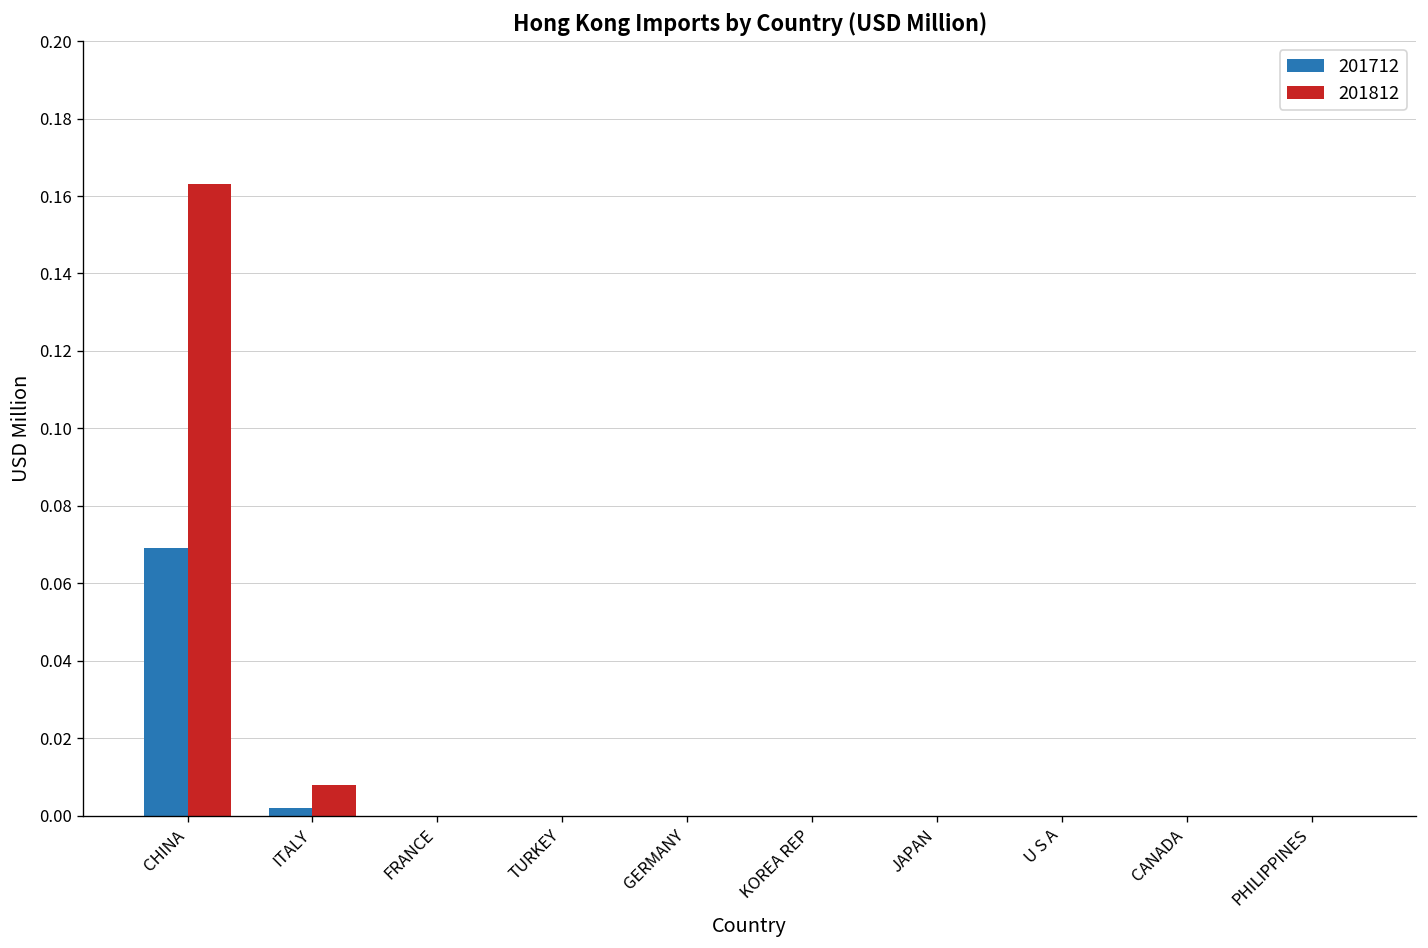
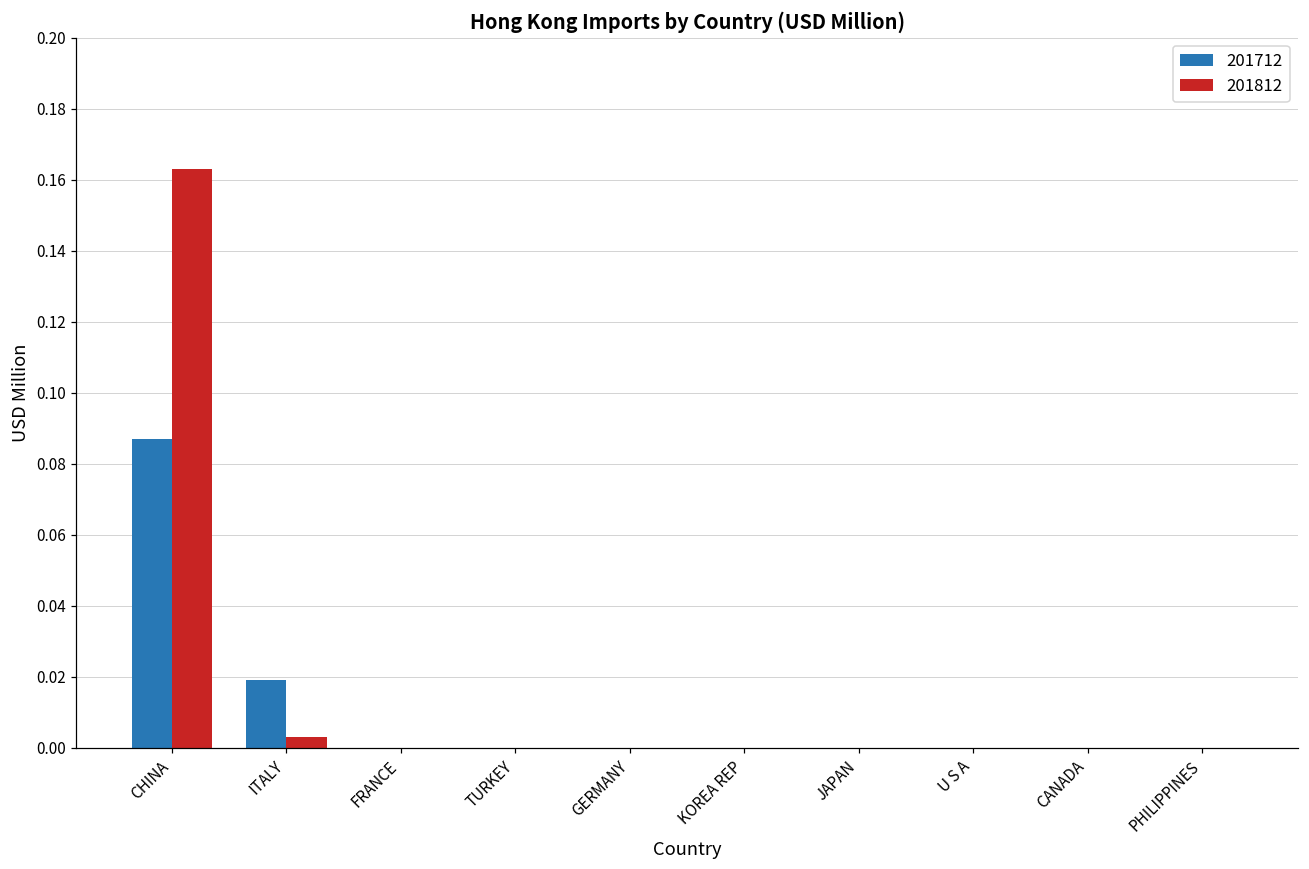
201712, CHINA: 0.069 -> 0.087
201712, ITALY: 0.002 -> 0.019
201812, ITALY: 0.008 -> 0.003
